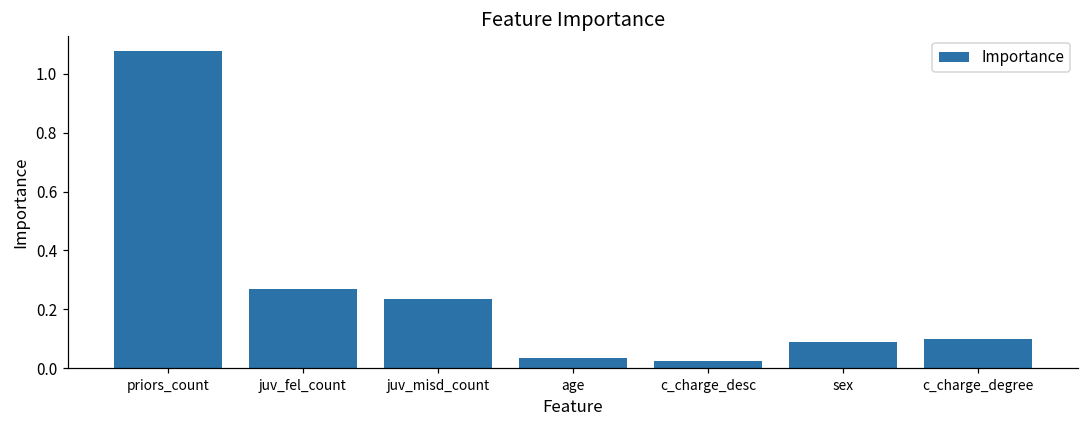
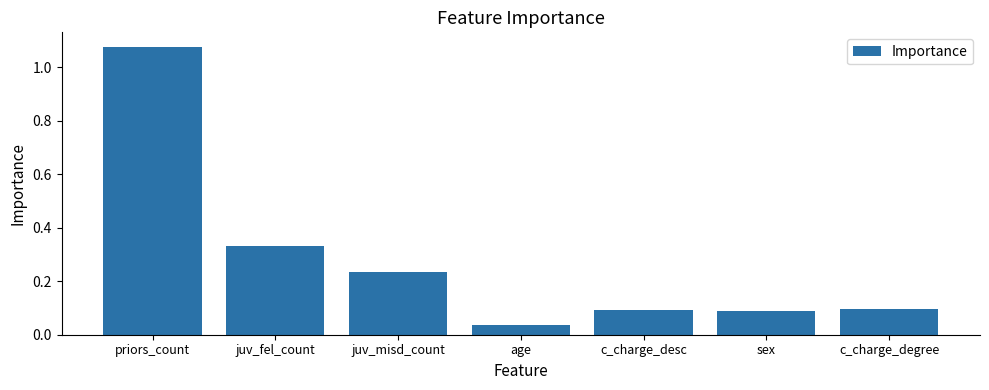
juv_fel_count: 0.27 -> 0.33
c_charge_desc: 0.02 -> 0.09
